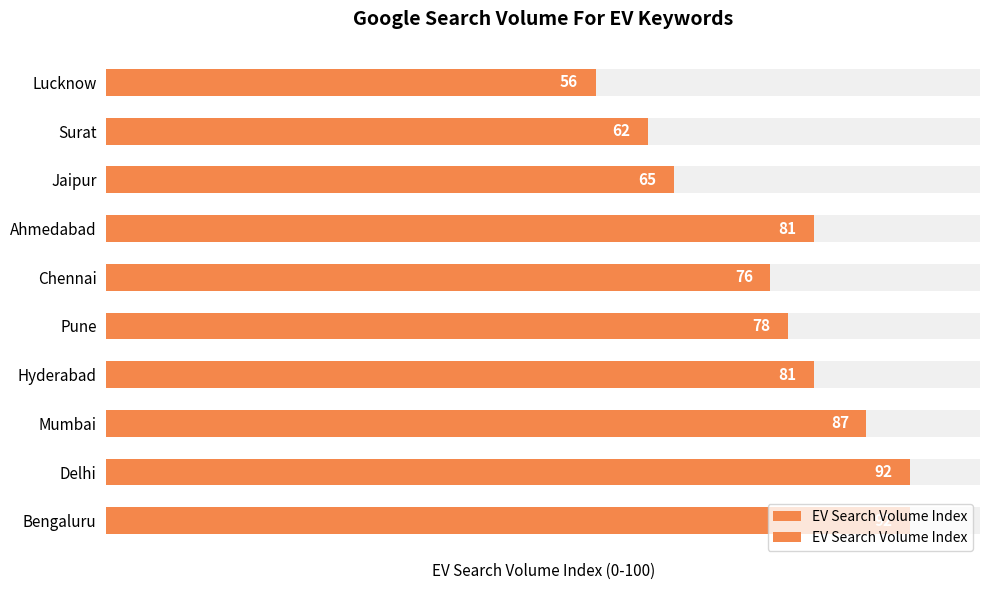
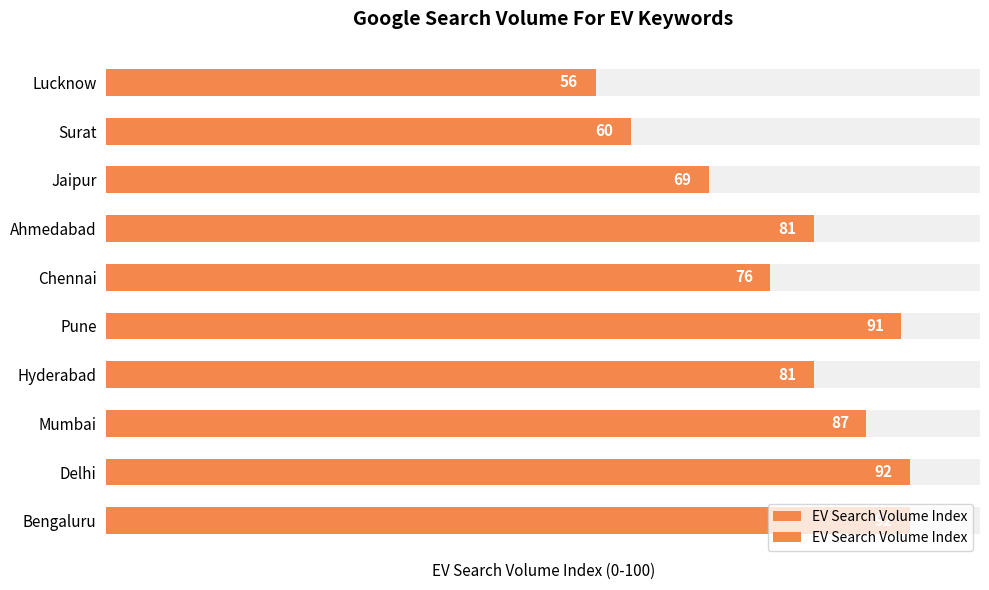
EV Search Volume Index, Surat: 62 -> 60
EV Search Volume Index, Jaipur: 65 -> 69
EV Search Volume Index, Pune: 78 -> 91
